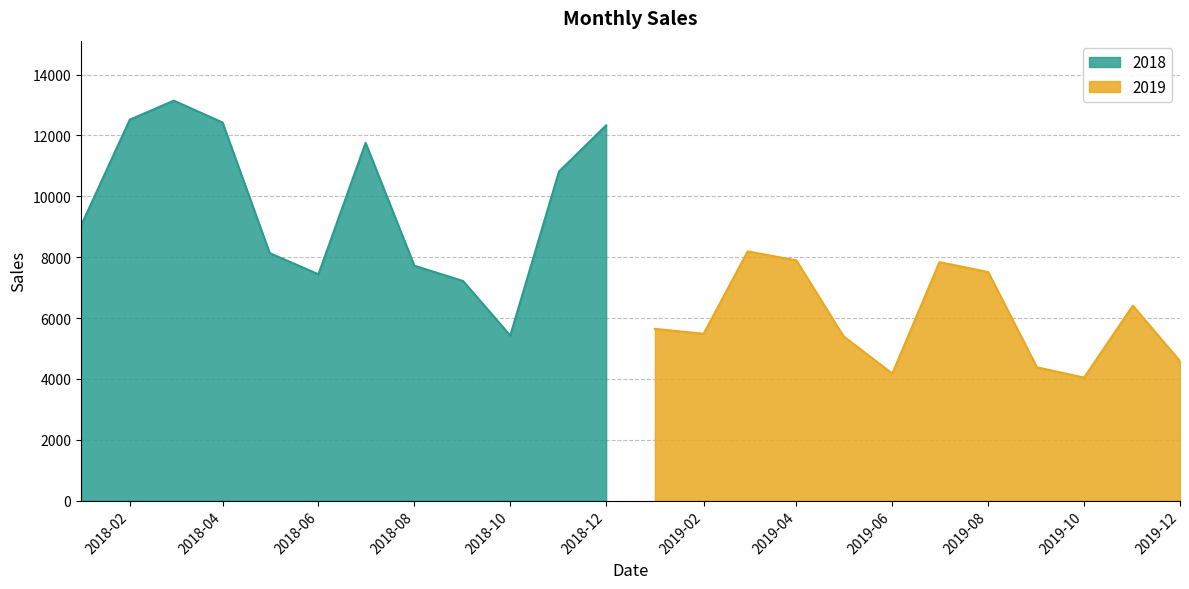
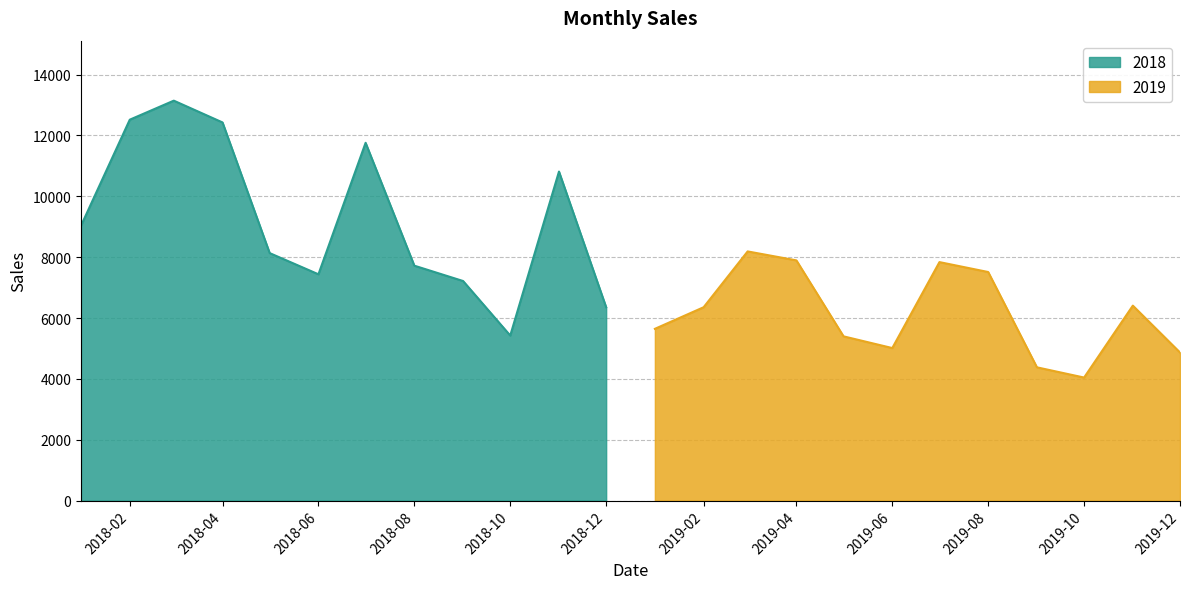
2018, 2018-12: 12300 -> 6400
2019, 2019-02: 5500 -> 6400
2019, 2019-06: 4200 -> 5000
2019, 2019-12: 4600 -> 4900
